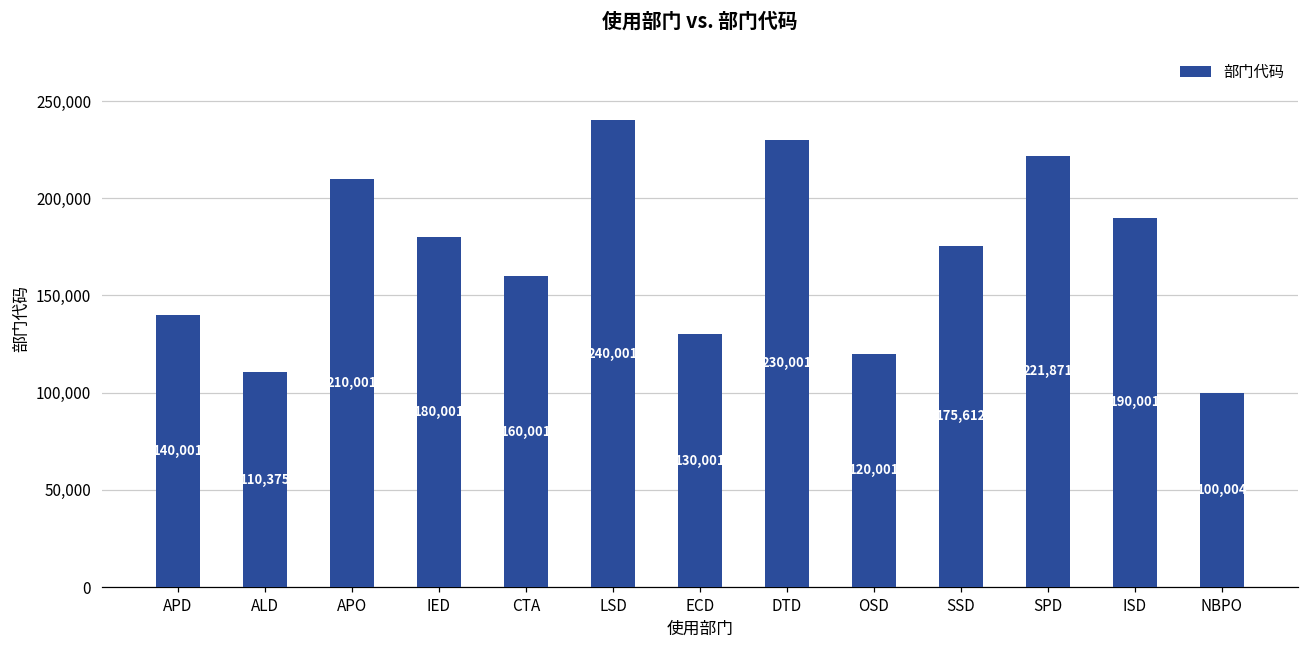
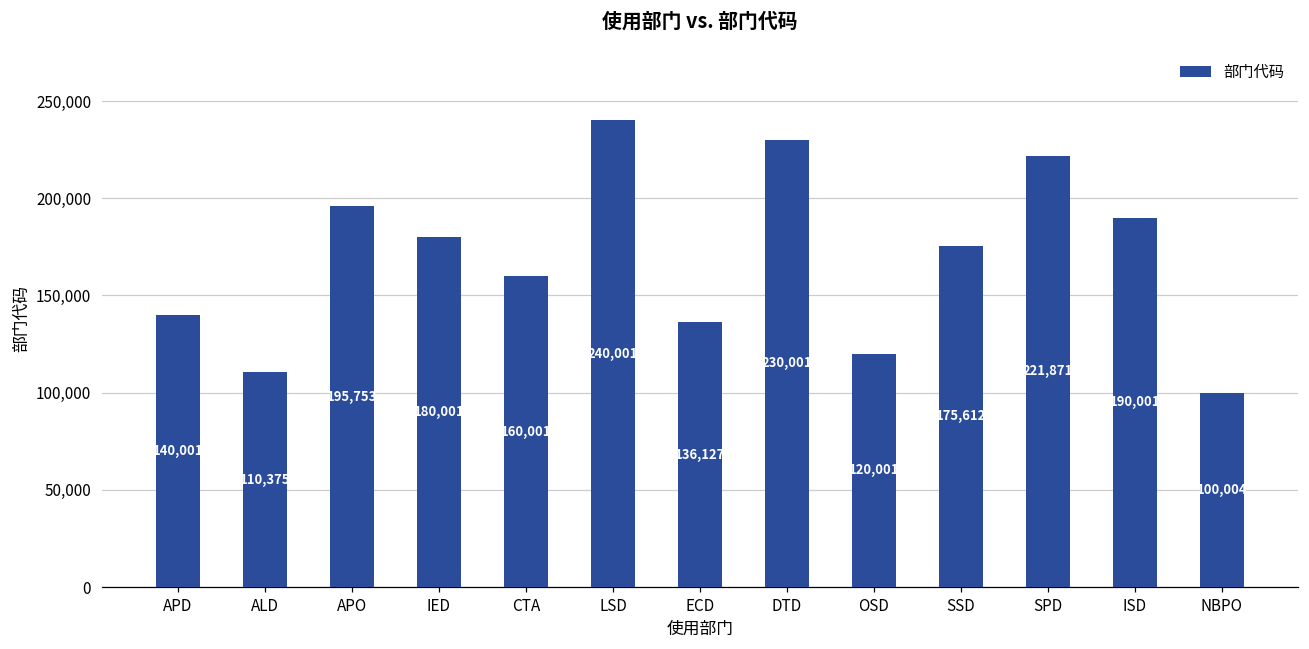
APO: 210,001 -> 195,753
ECD: 130,001 -> 136,127
